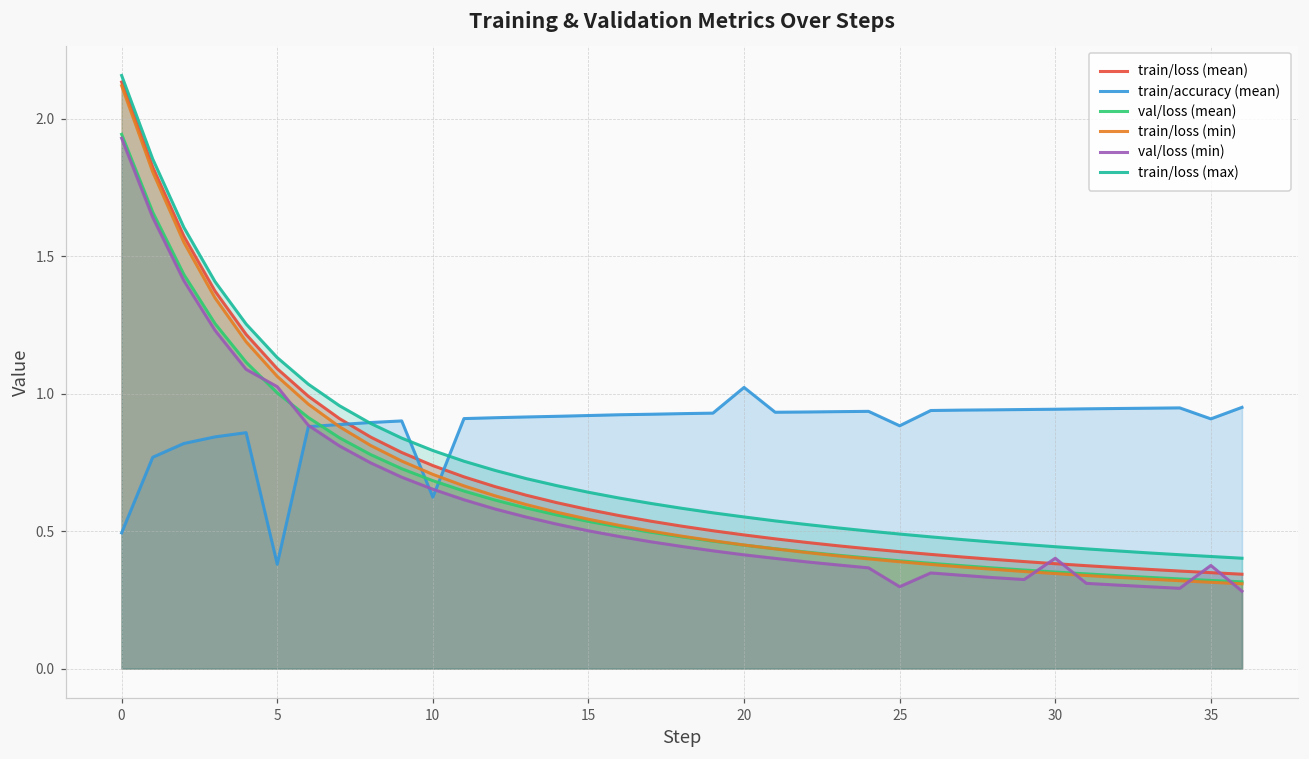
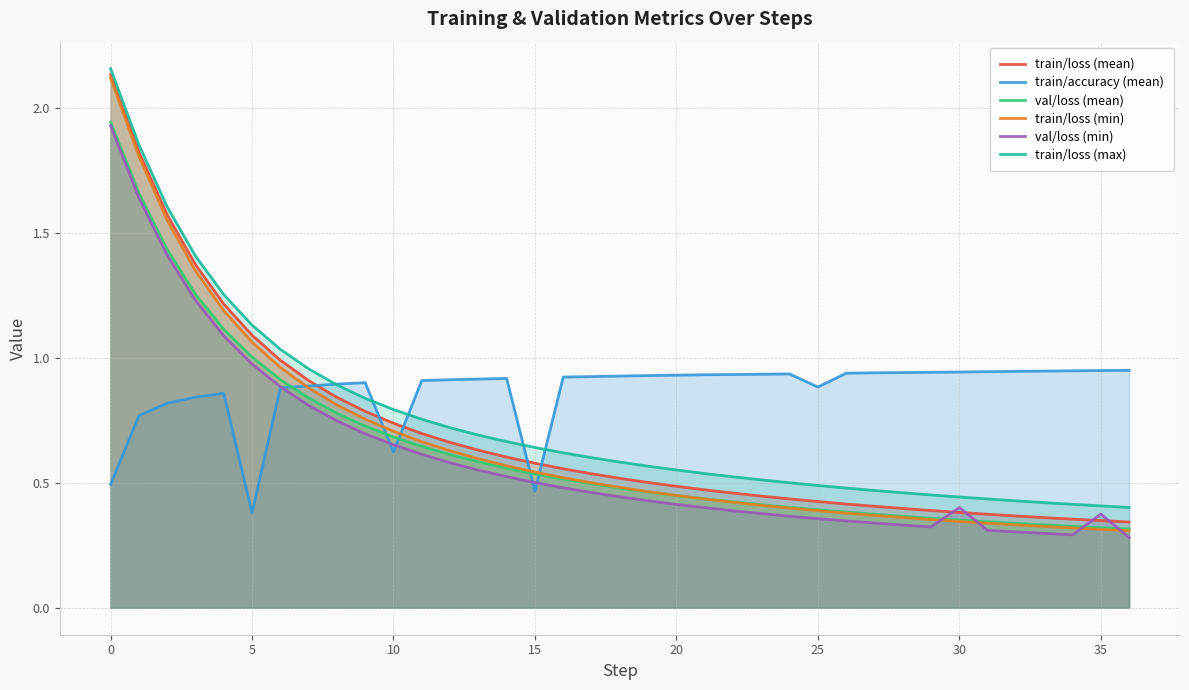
val/loss (min), 5: 1.03 -> 0.98
train/accuracy (mean), 15: 0.92 -> 0.47
train/accuracy (mean), 20: 1.02 -> 0.93
val/loss (min), 25: 0.30 -> 0.36
train/accuracy (mean), 35: 0.91 -> 0.95
